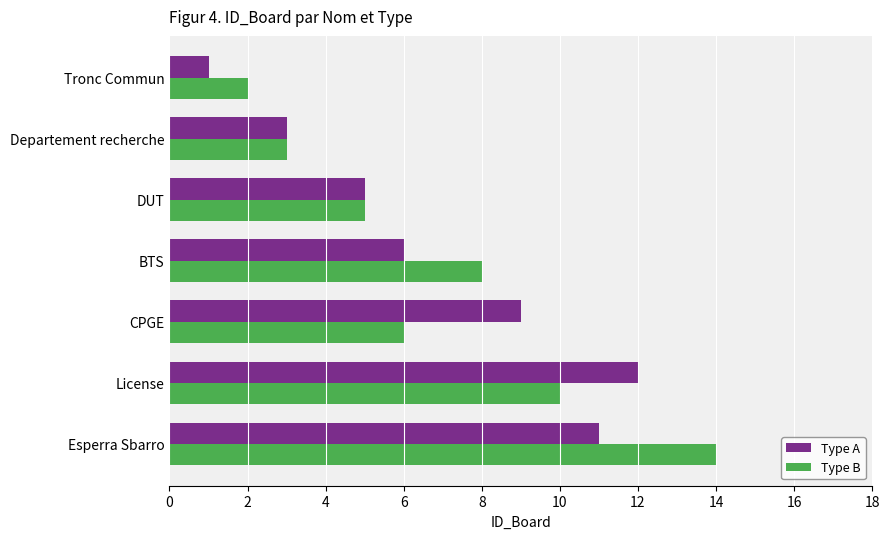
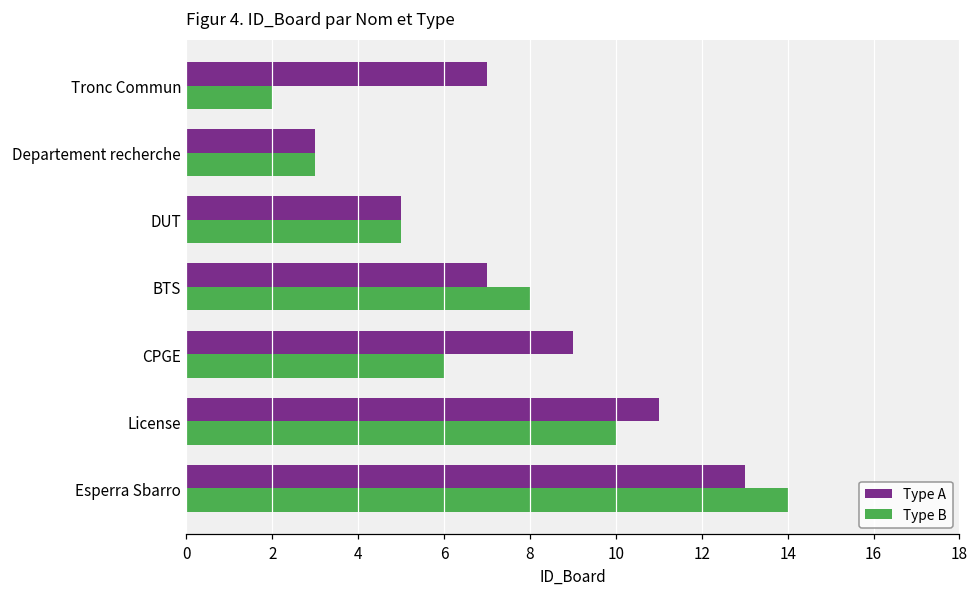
Type A, Tronc Commun: 1 -> 7
Type A, BTS: 6 -> 7
Type A, License: 12 -> 11
Type A, Esperra Sbarro: 11 -> 13
